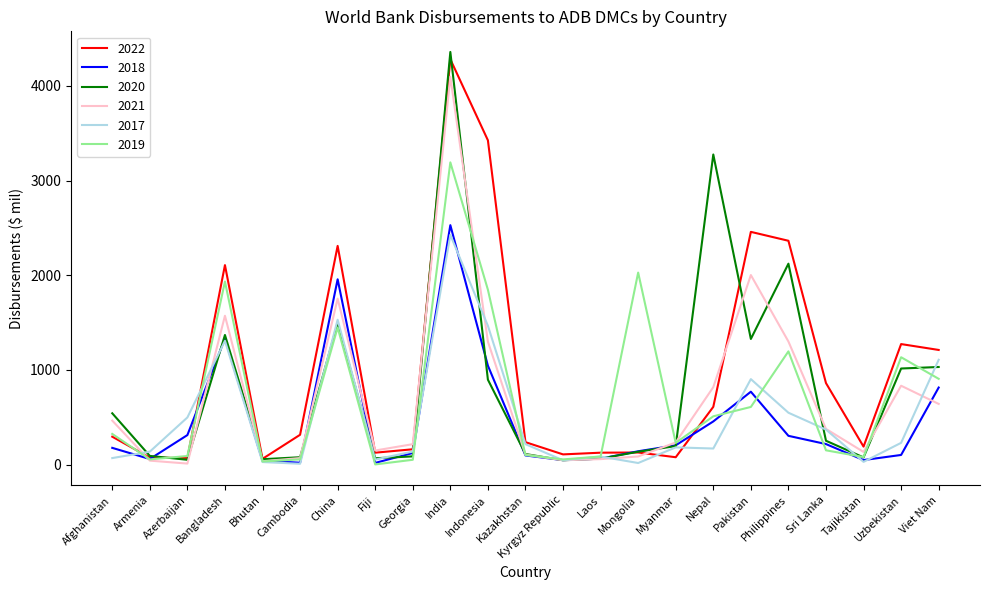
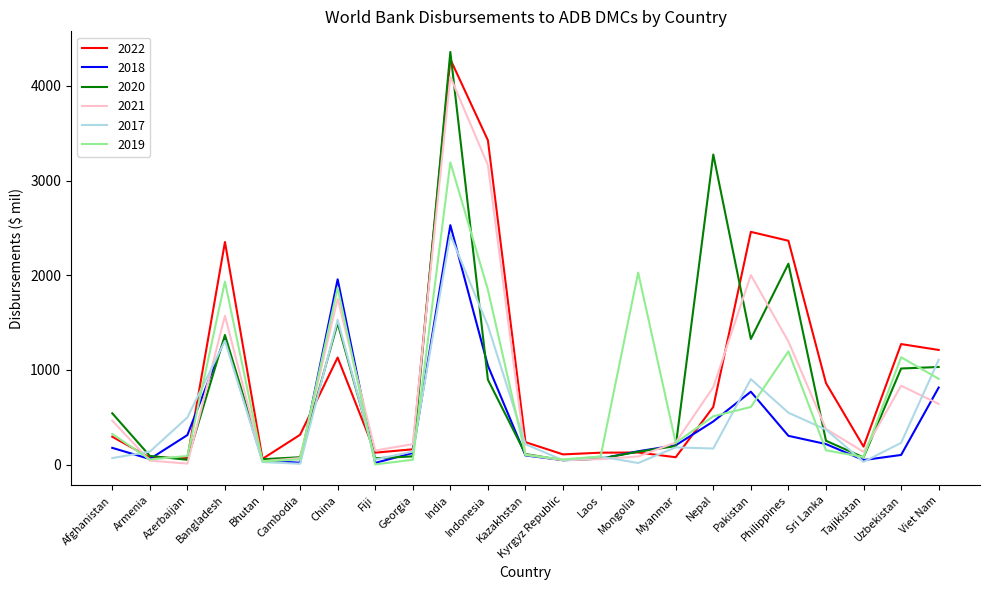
2022, Bangladesh: 2100 -> 2400
2022, China: 2300 -> 1100
2019, China: 1400 -> 1900
2021, Indonesia: 1300 -> 3200
